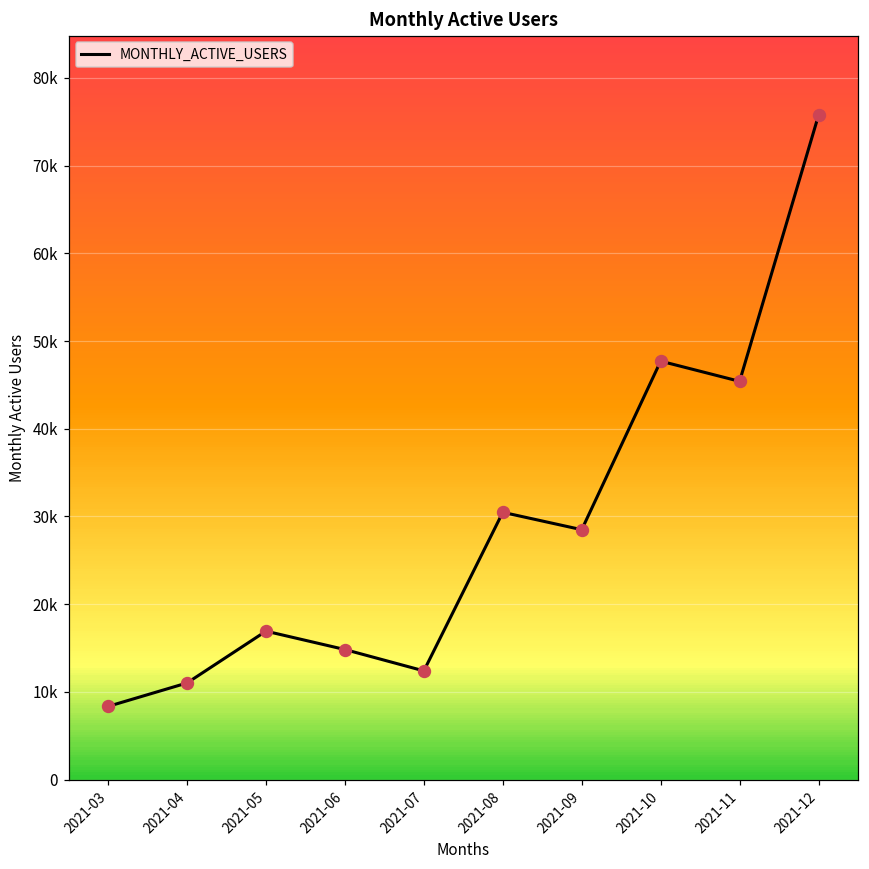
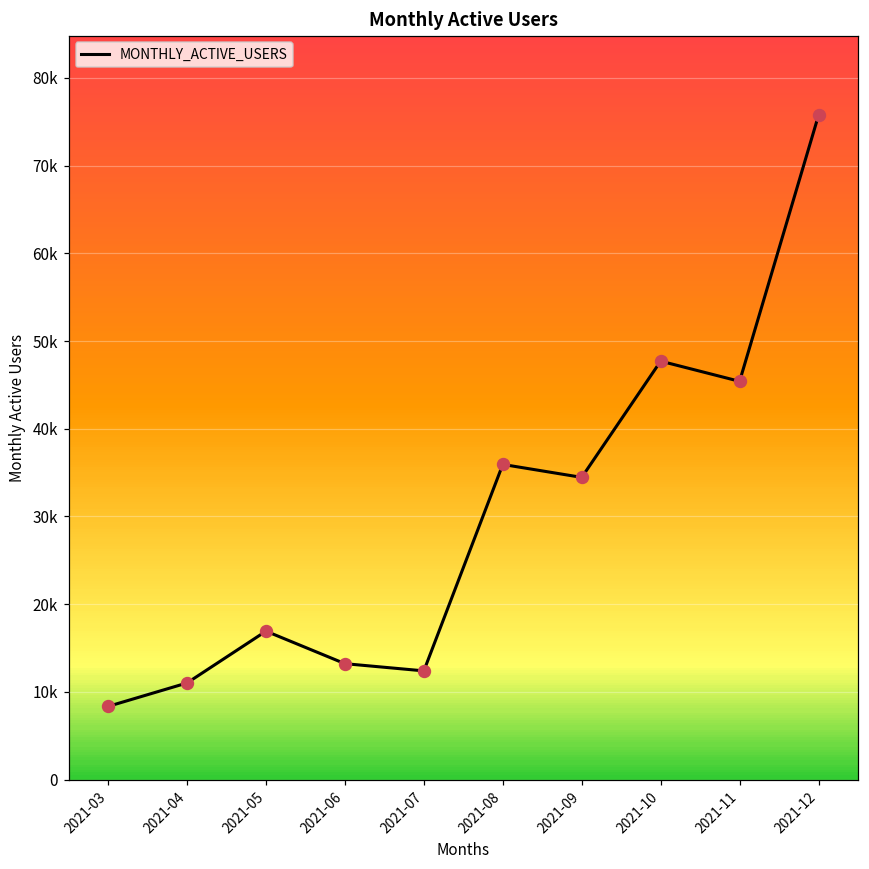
2021-06: 15000 -> 13000
2021-08: 30000 -> 36000
2021-09: 28000 -> 34000
